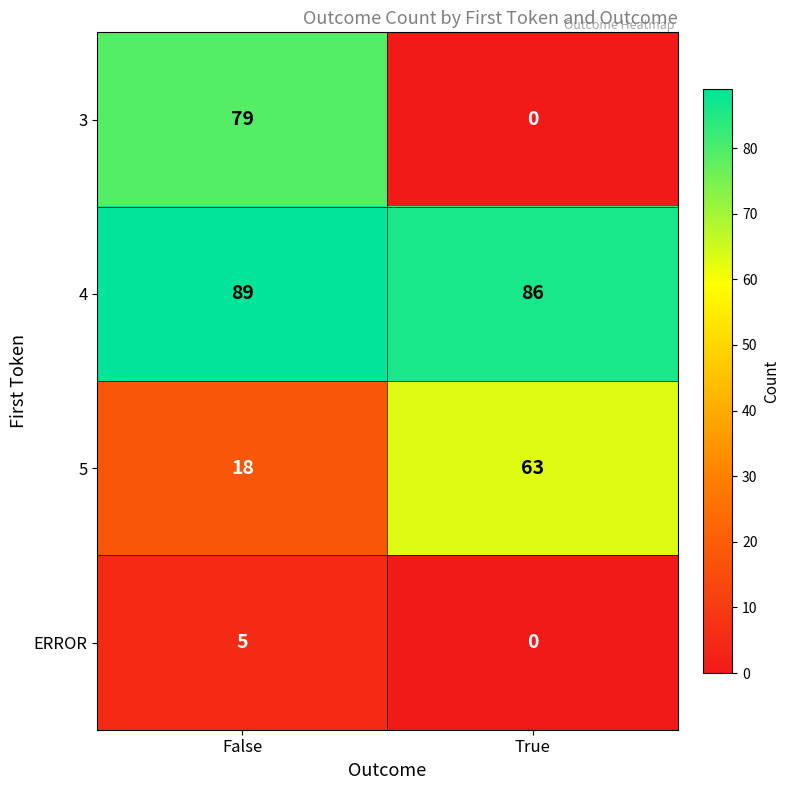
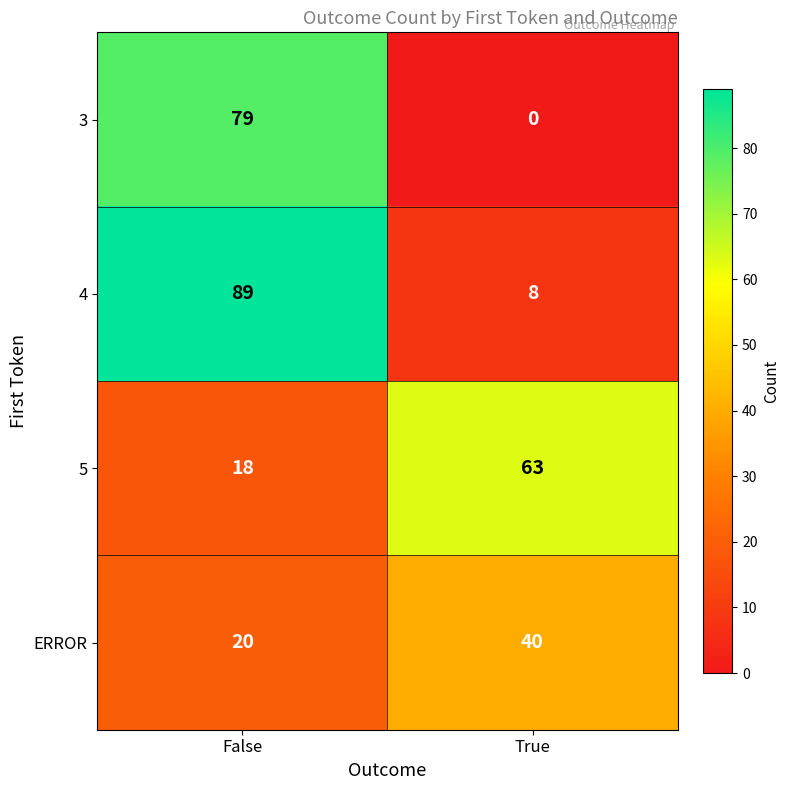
4, True: 86 -> 8
ERROR, False: 5 -> 20
ERROR, True: 0 -> 40
